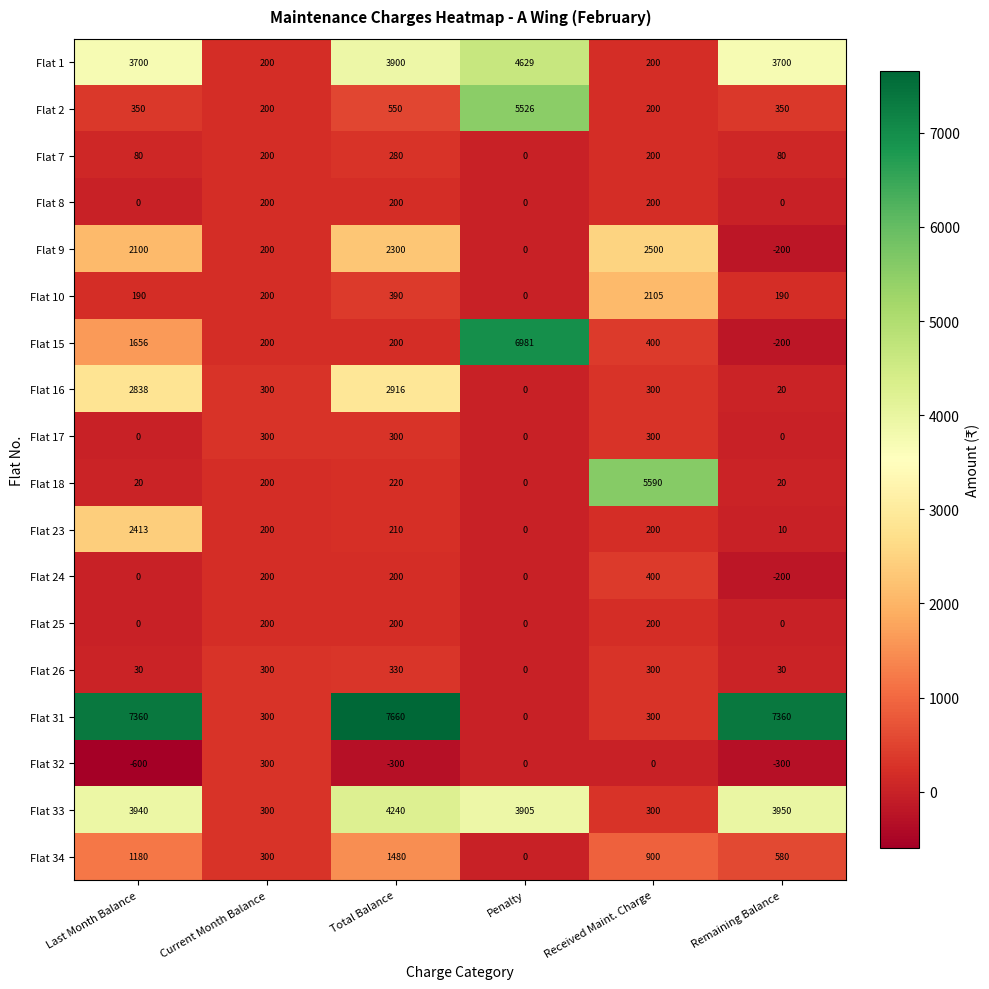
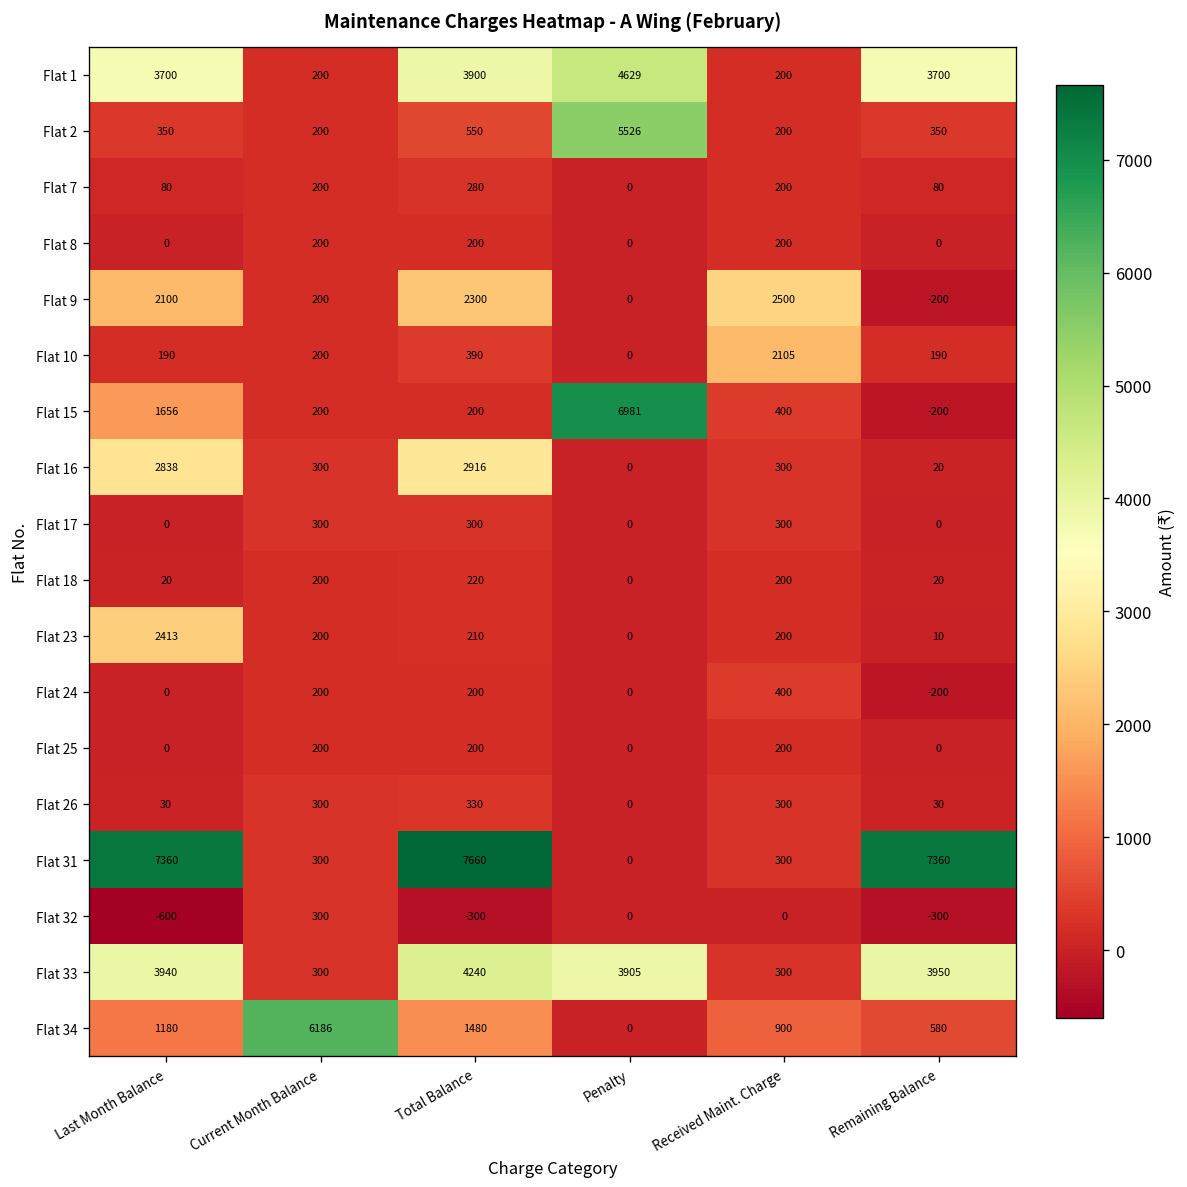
Flat 18, Received Maint. Charge: 5590 -> 200
Flat 34, Current Month Balance: 300 -> 6186
